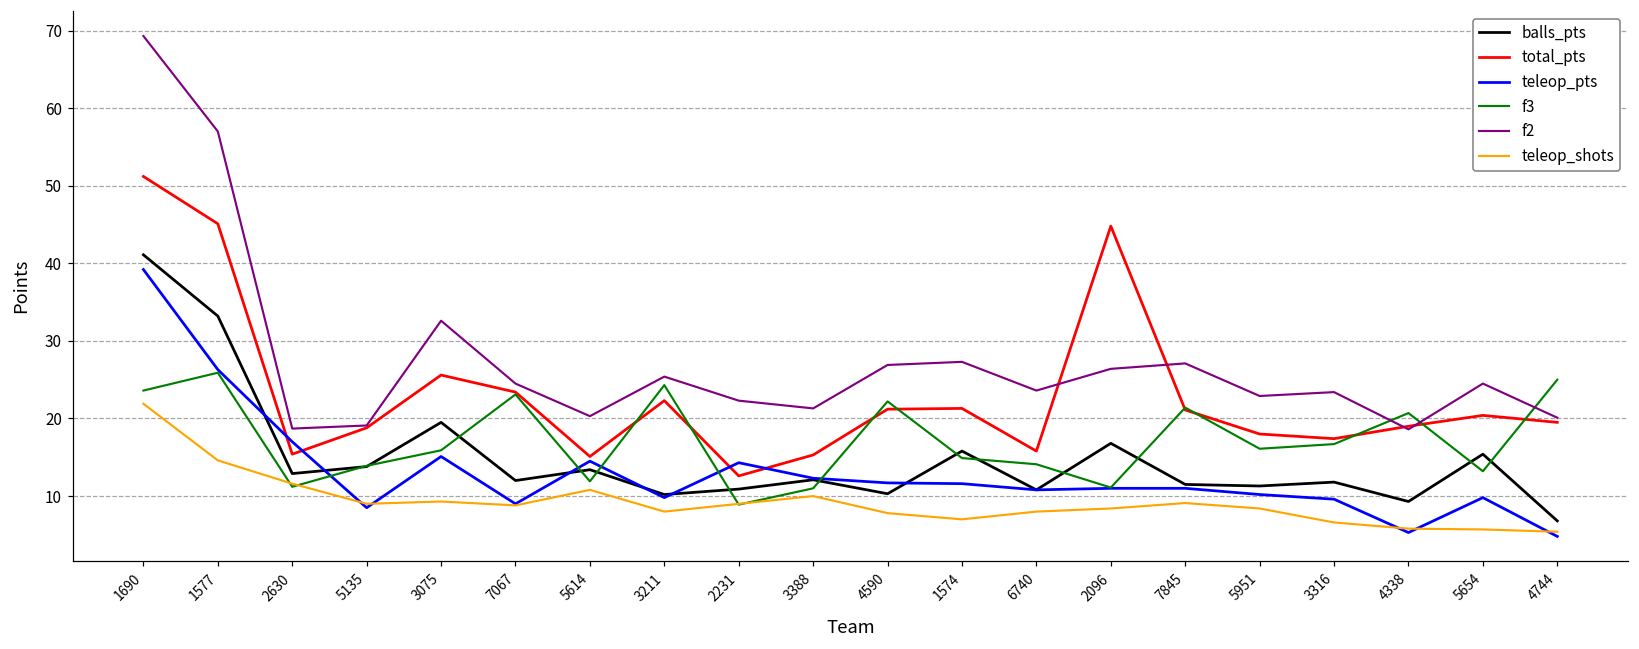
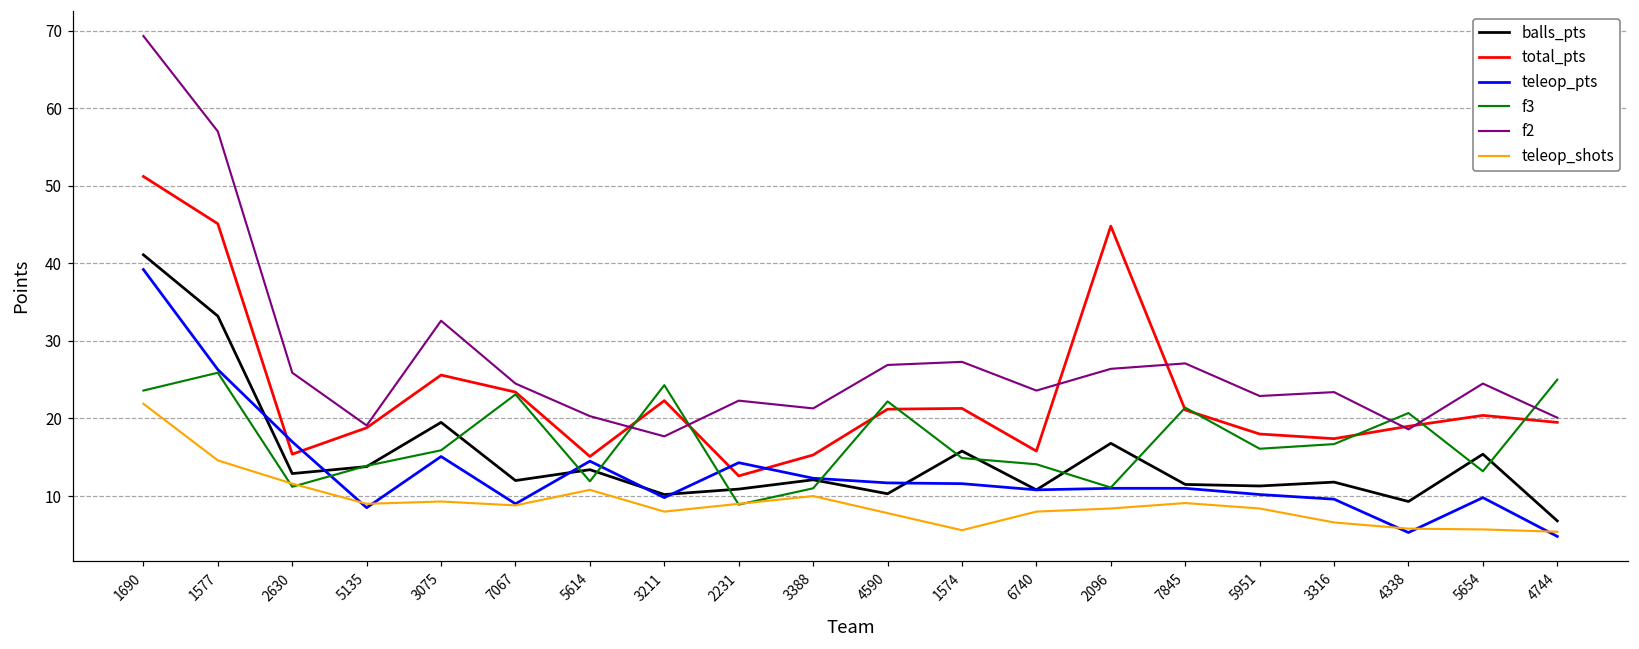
f2, 2630: 19 -> 26
f2, 3211: 25 -> 18
teleop_shots, 1574: 7 -> 6
